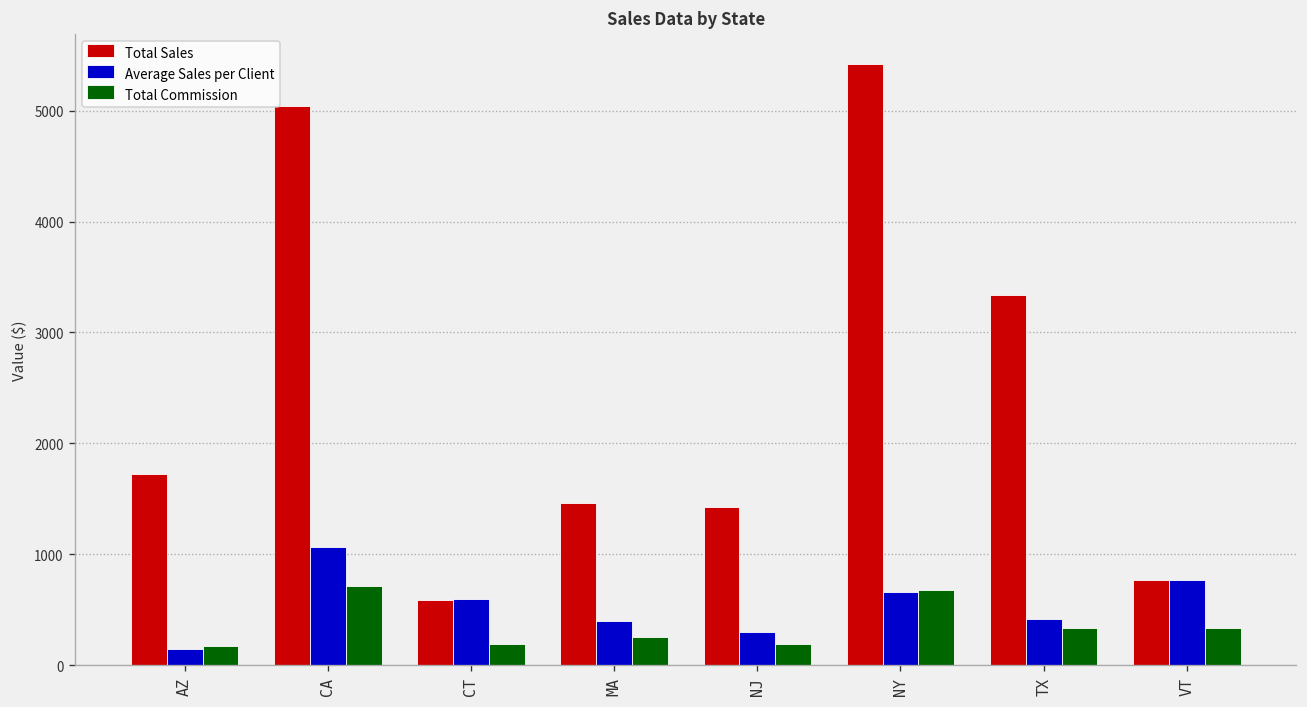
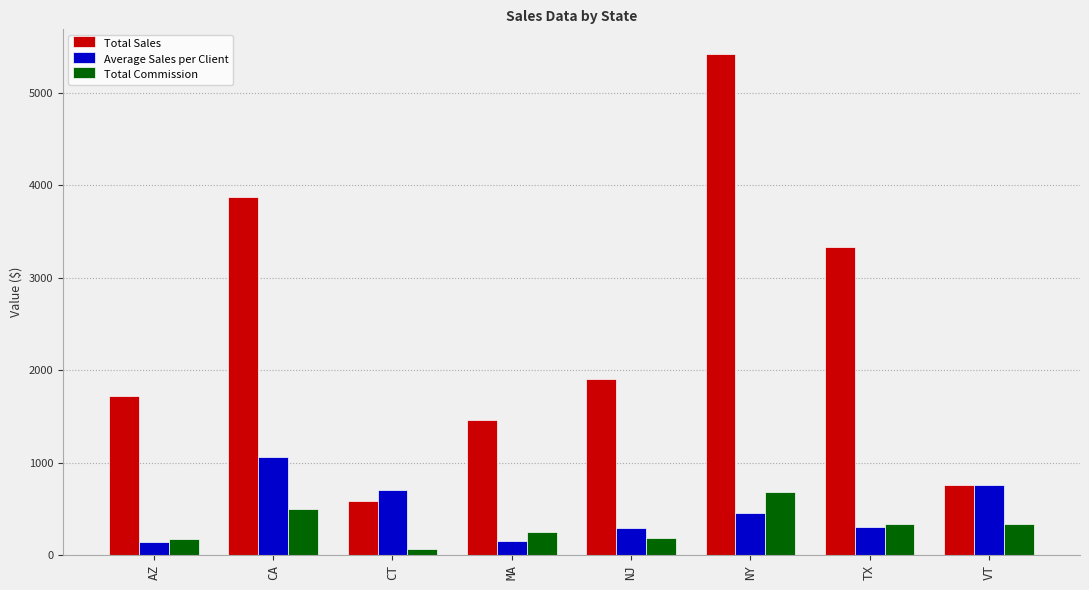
Total Sales, CA: 5000 -> 3900
Total Commission, CA: 700 -> 500
Average Sales per Client, CT: 600 -> 700
Total Commission, CT: 200 -> 100
Average Sales per Client, MA: 400 -> 200
Total Sales, NJ: 1400 -> 1900
Average Sales per Client, NY: 700 -> 500
Average Sales per Client, TX: 400 -> 300
